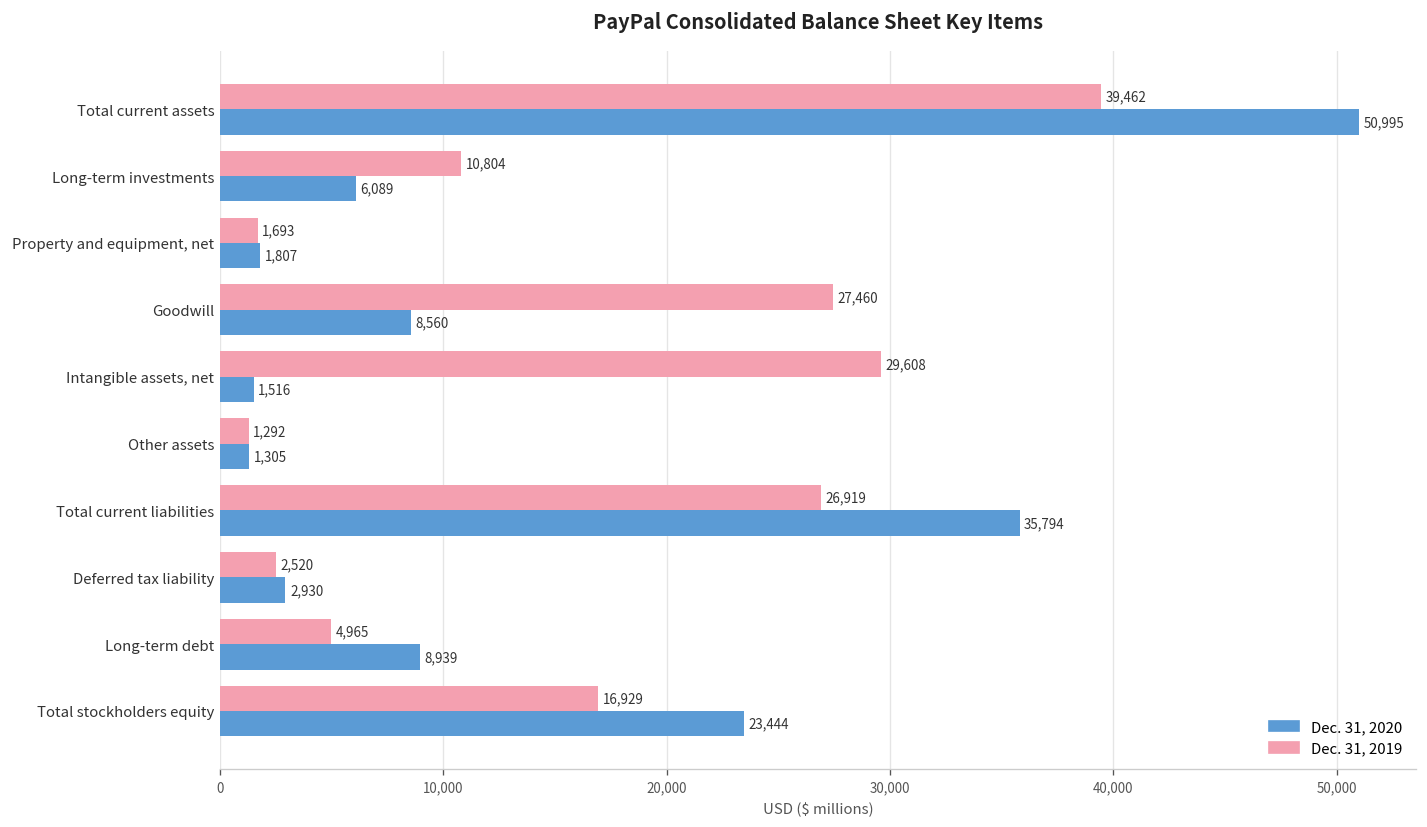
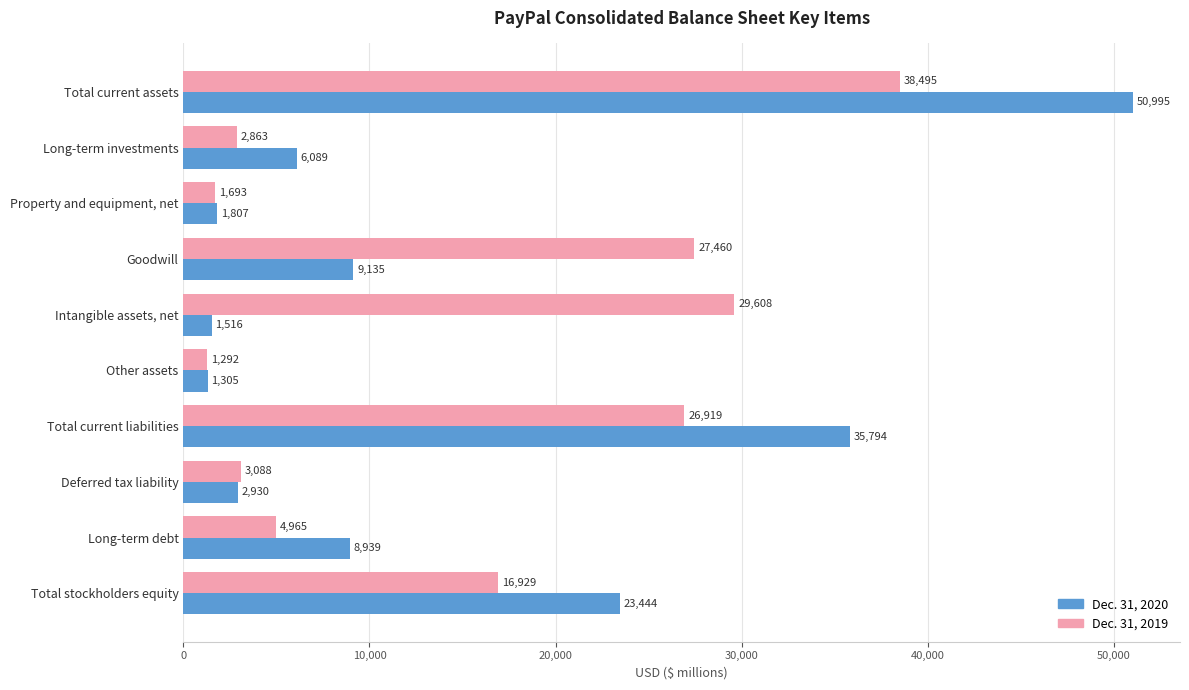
Dec. 31, 2019, Total current assets: 39,462 -> 38,495
Dec. 31, 2019, Long-term investments: 10,804 -> 2,863
Dec. 31, 2020, Goodwill: 8,560 -> 9,135
Dec. 31, 2019, Deferred tax liability: 2,520 -> 3,088
